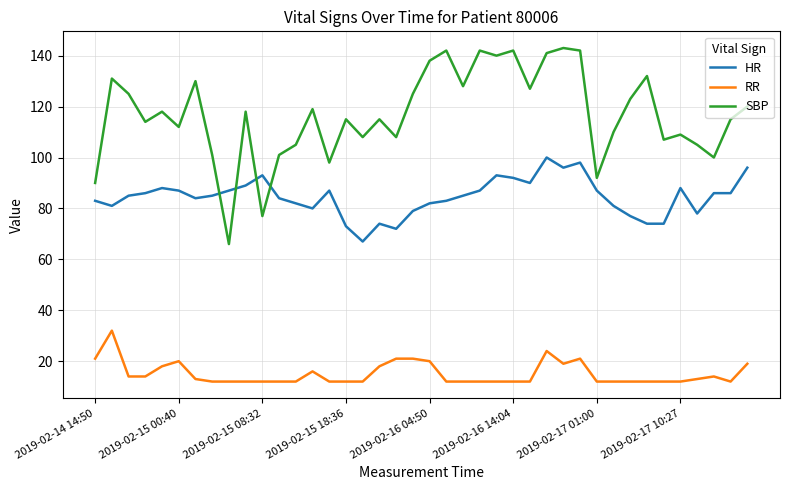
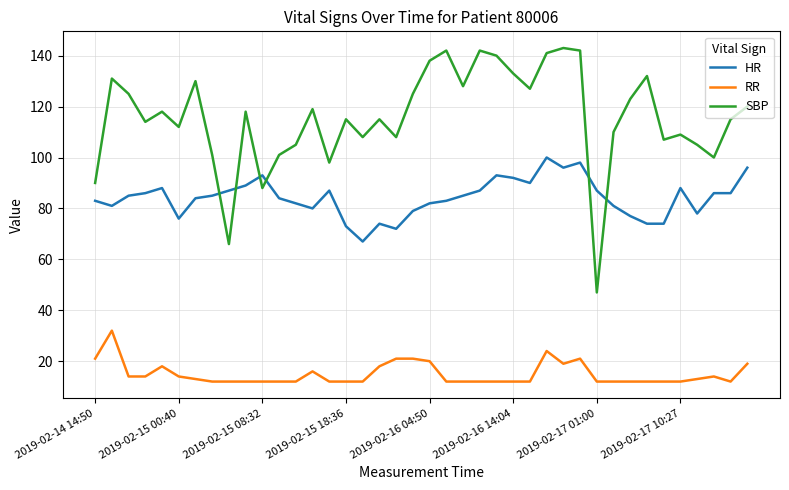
HR, 2019-02-15 00:40: 87 -> 76
RR, 2019-02-15 00:40: 20 -> 14
SBP, 2019-02-15 08:32: 77 -> 88
SBP, 2019-02-16 14:04: 142 -> 133
SBP, 2019-02-17 01:00: 92 -> 47
